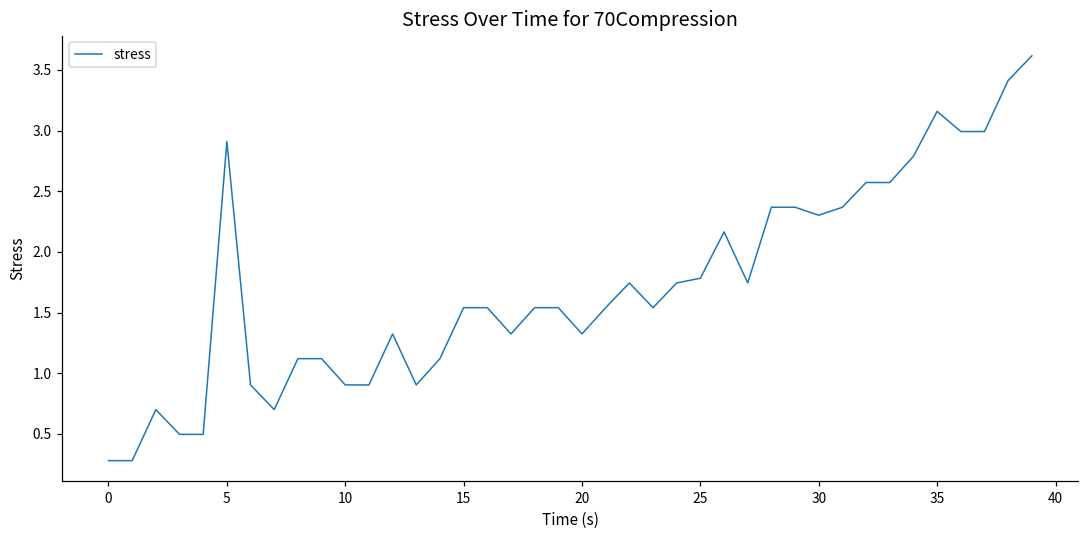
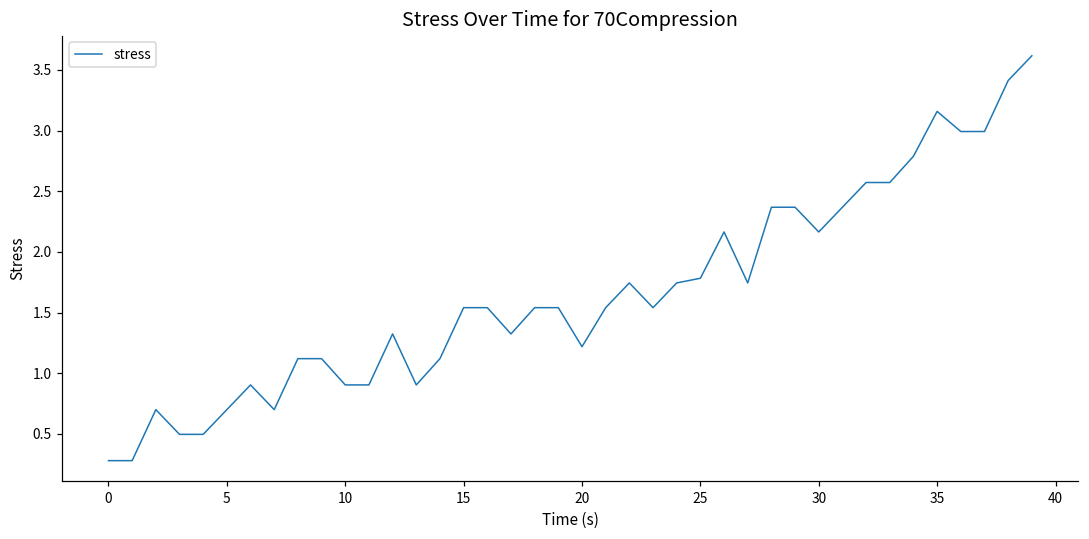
5: 2.91 -> 0.70
20: 1.32 -> 1.22
30: 2.30 -> 2.16
